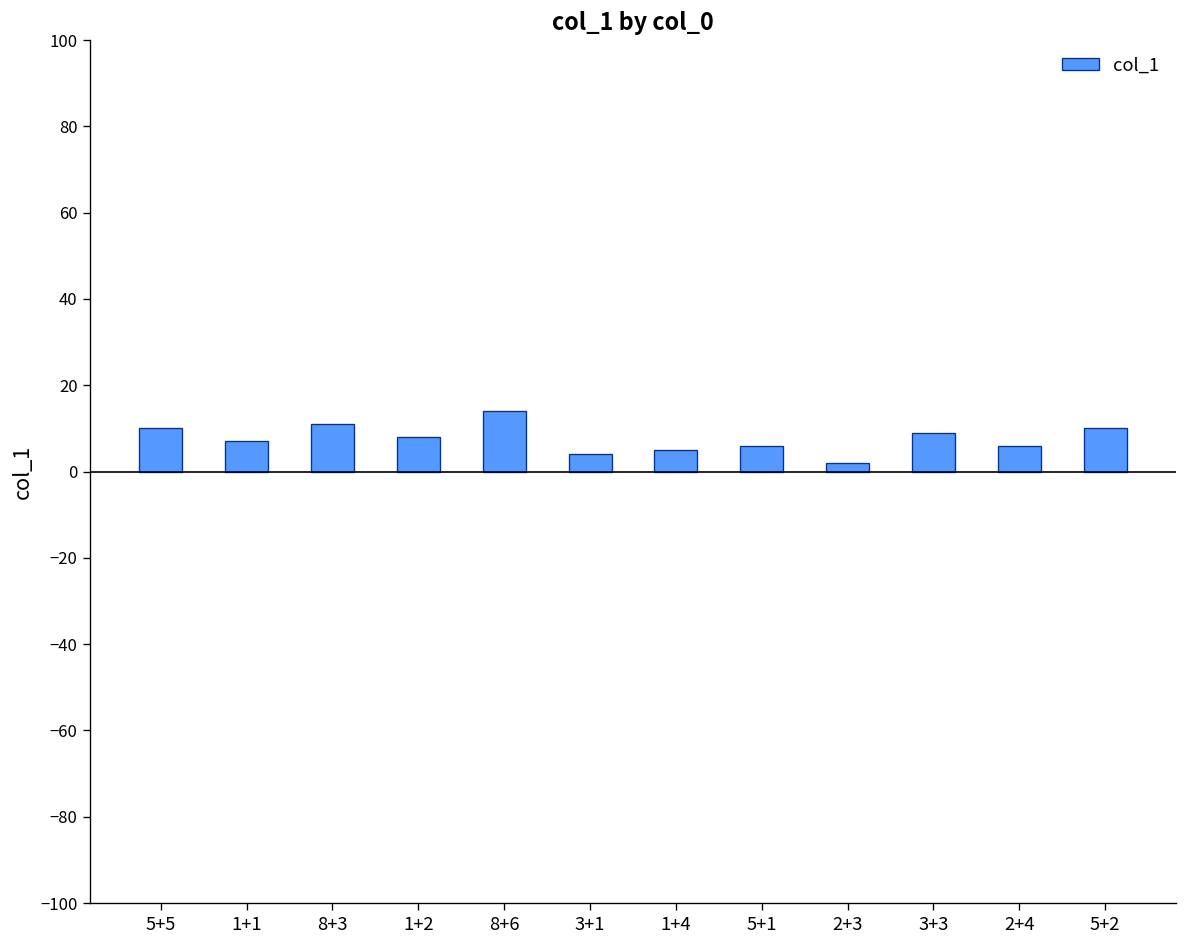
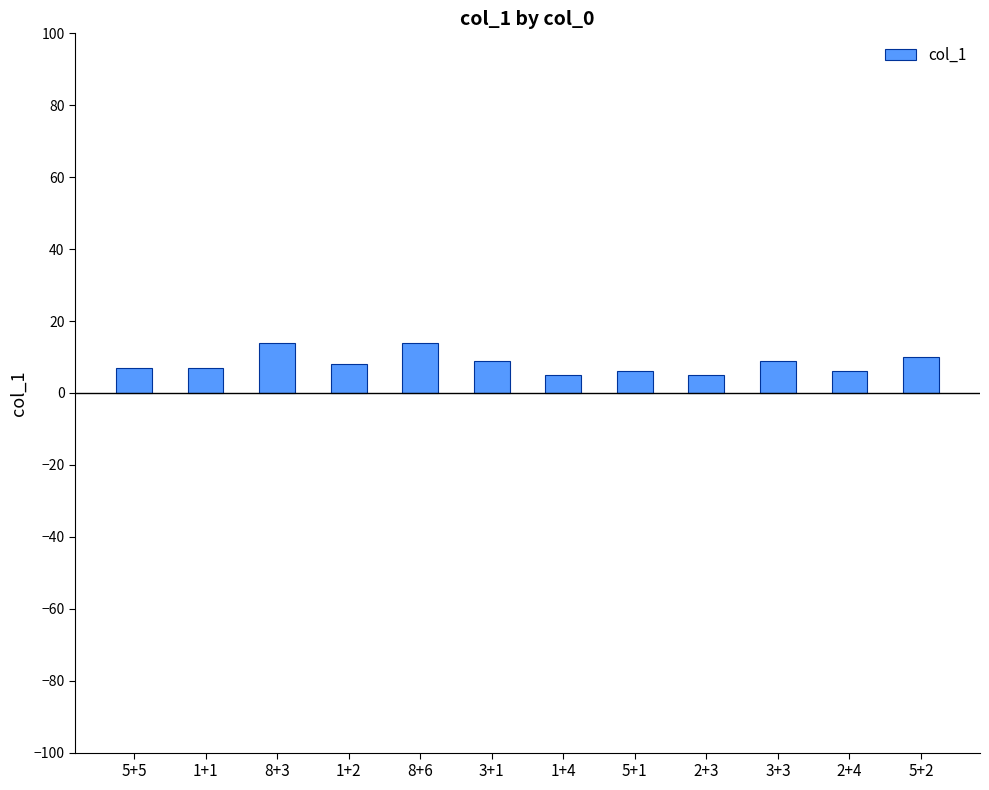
5+5: 10 -> 7
8+3: 11 -> 14
3+1: 4 -> 9
2+3: 2 -> 5
